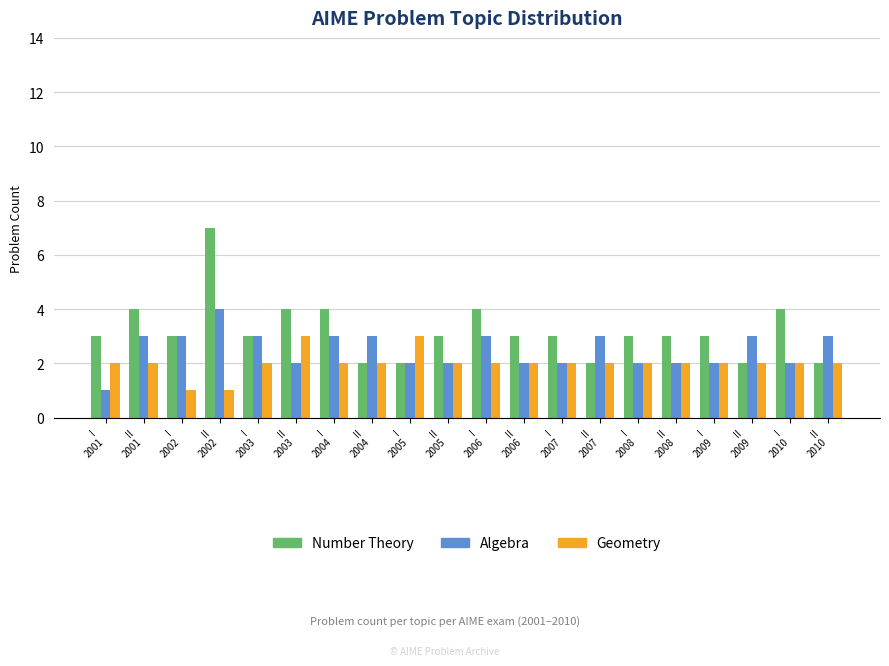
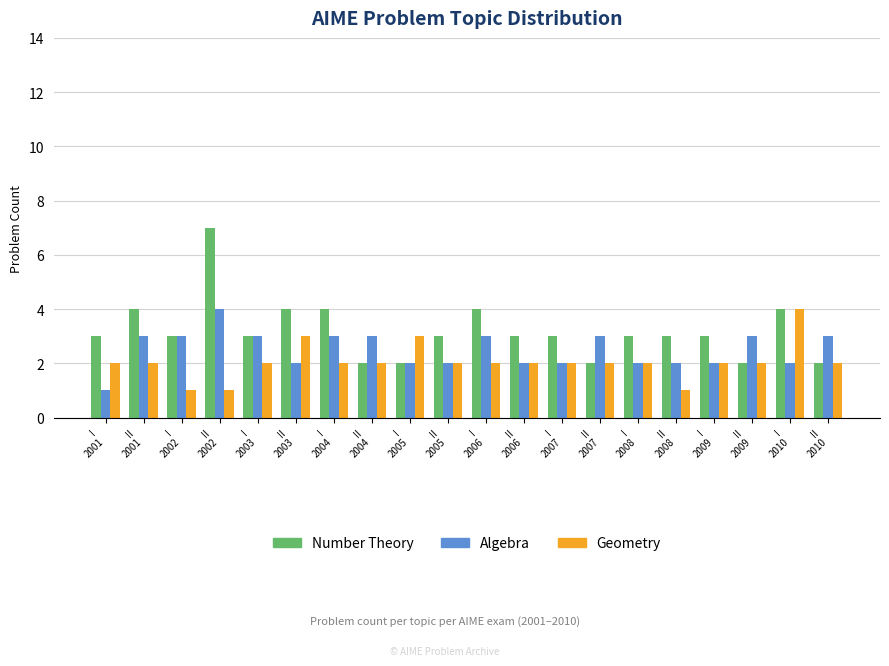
Geometry, II 2008: 2 -> 1
Geometry, I 2010: 2 -> 4
